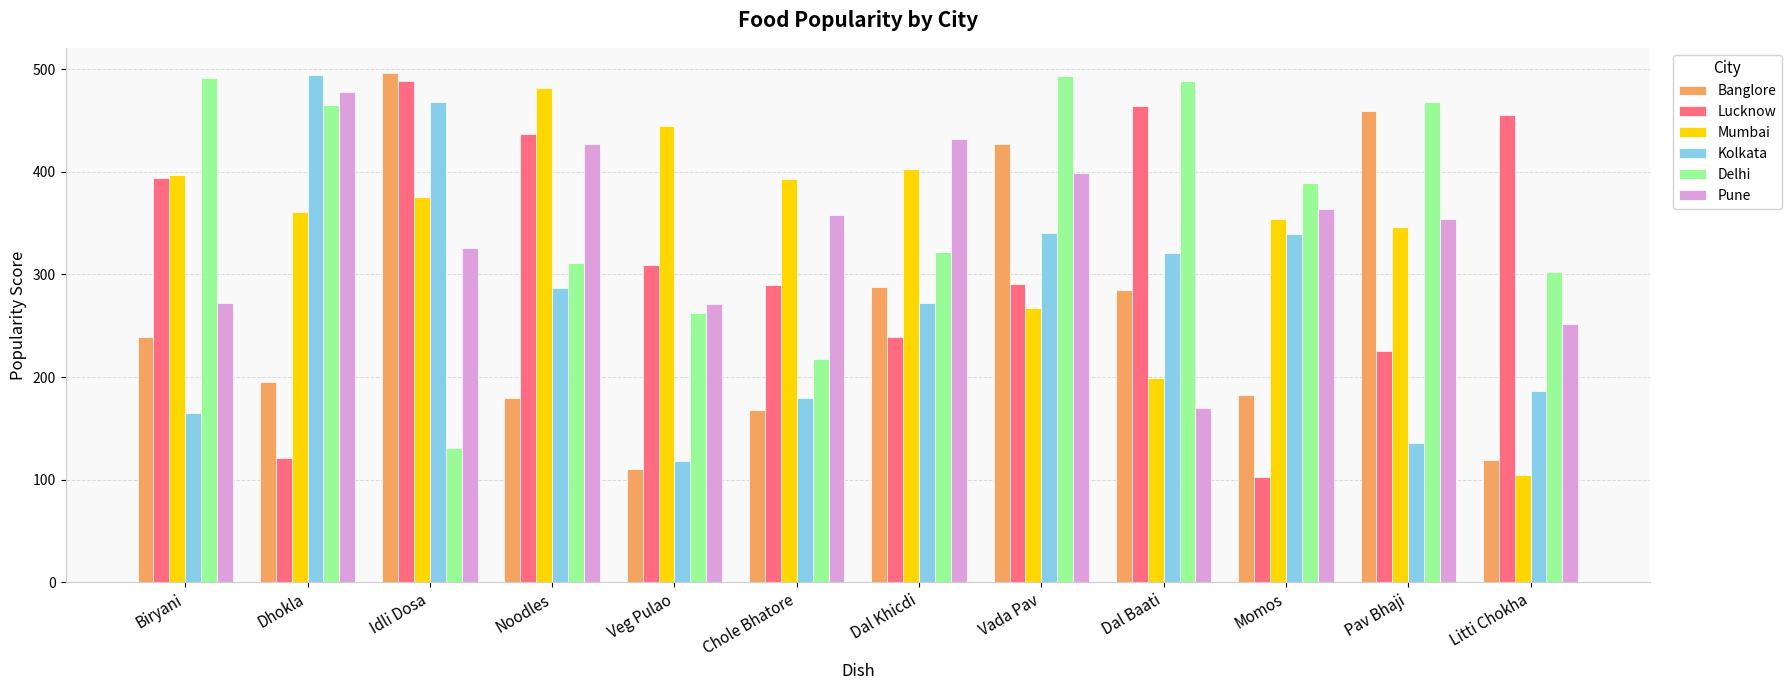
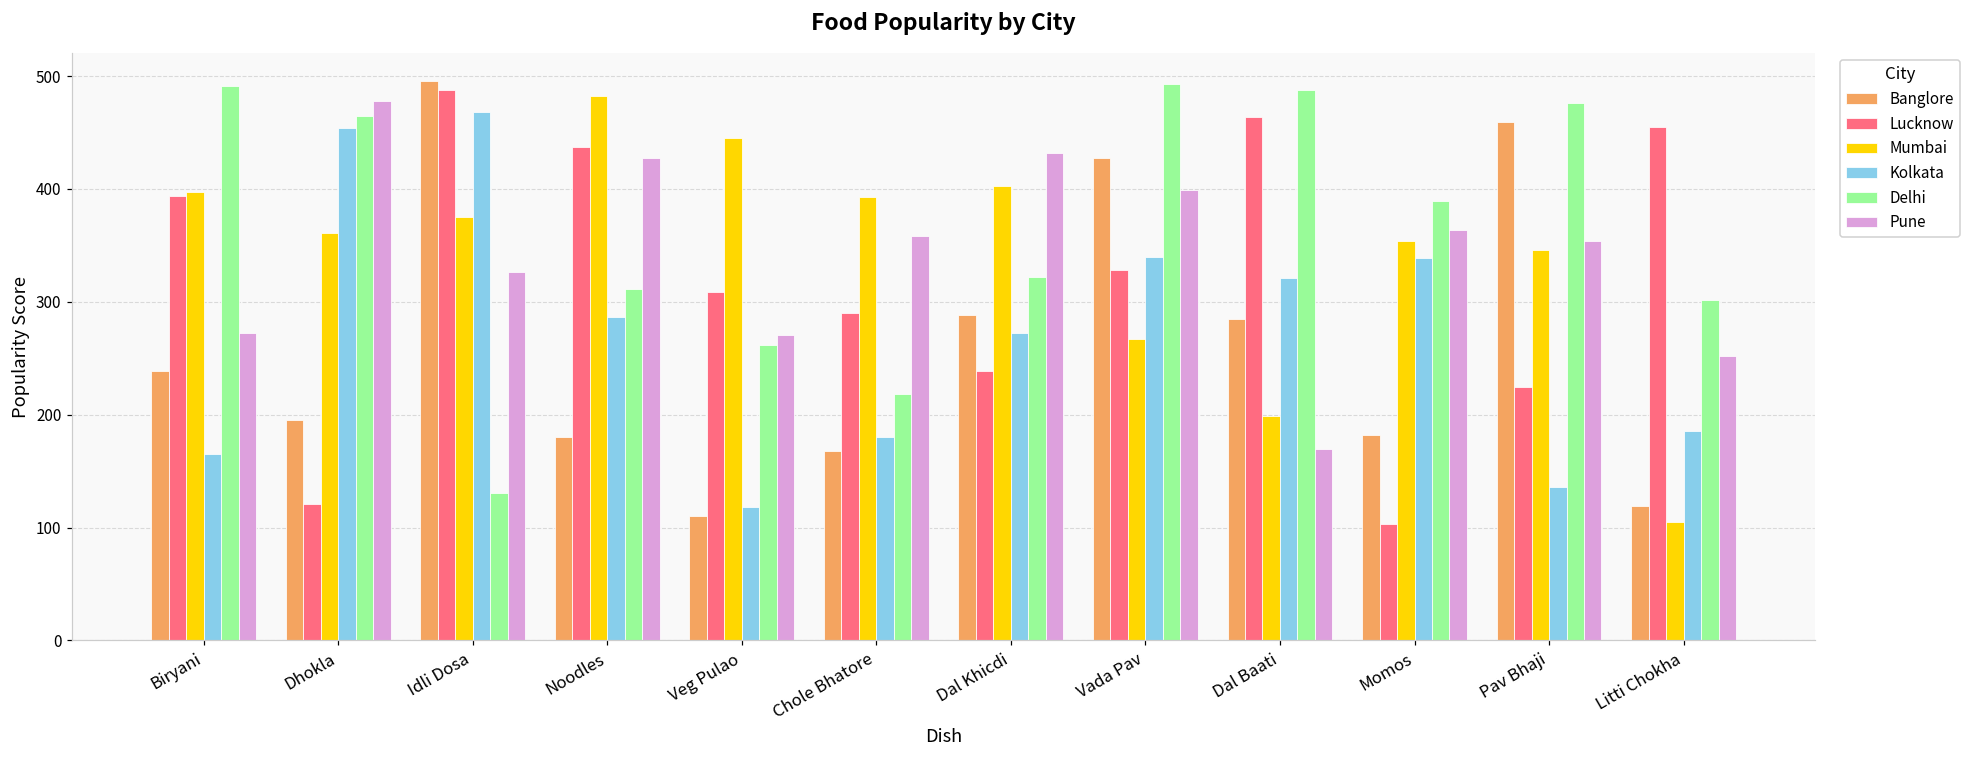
Kolkata, Dhokla: 494 -> 454
Lucknow, Vada Pav: 291 -> 328
Delhi, Pav Bhaji: 468 -> 476
